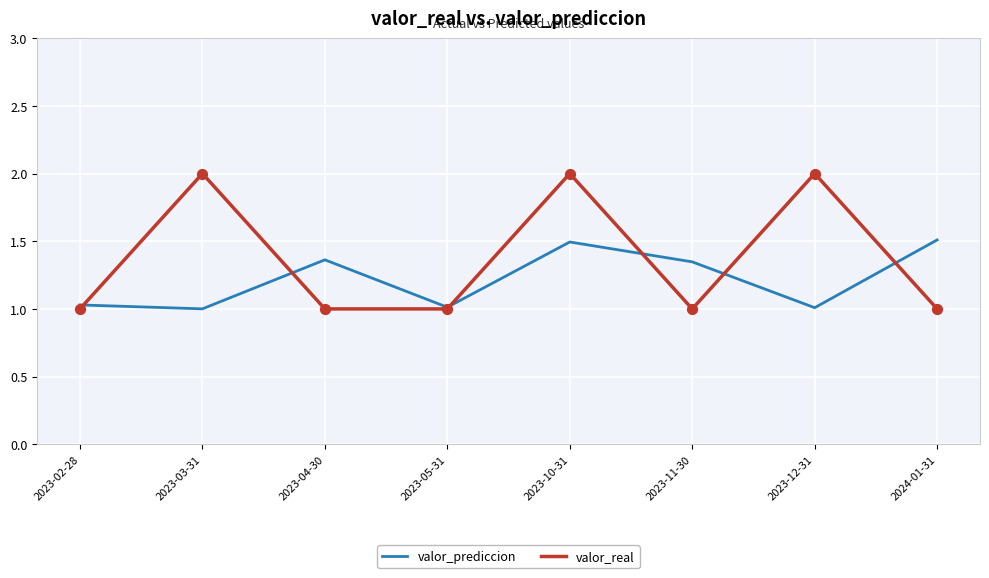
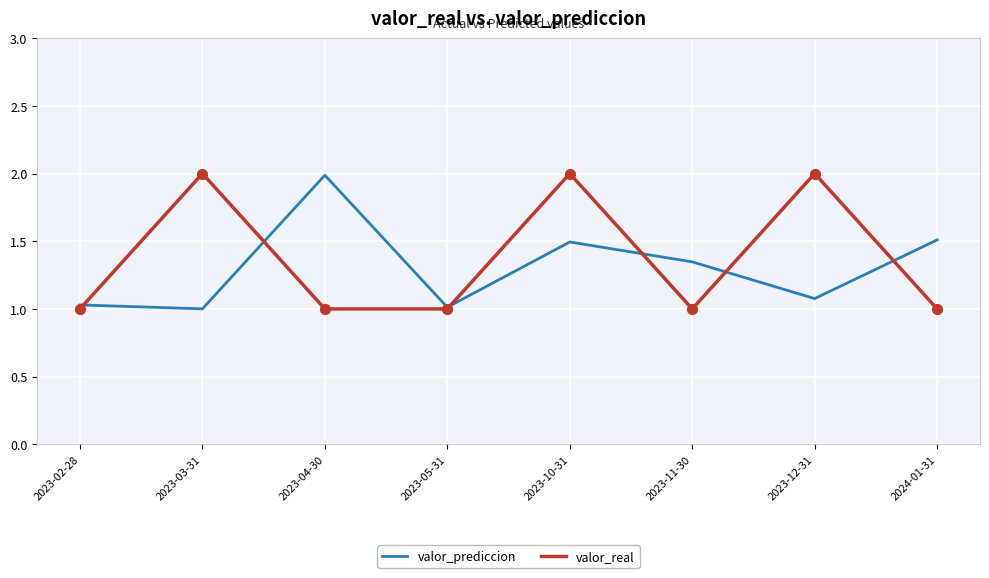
valor_prediccion, 2023-04-30: 1.36 -> 1.99
valor_prediccion, 2023-12-31: 1.01 -> 1.08
